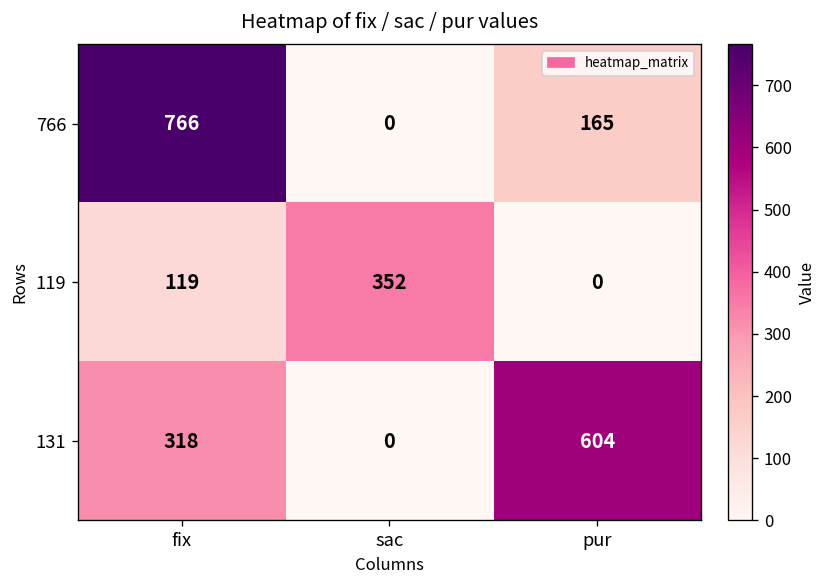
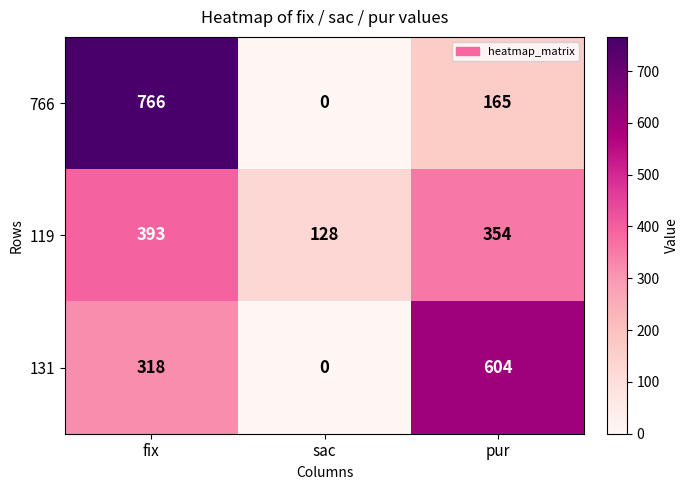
119, fix: 119 -> 393
119, sac: 352 -> 128
119, pur: 0 -> 354
